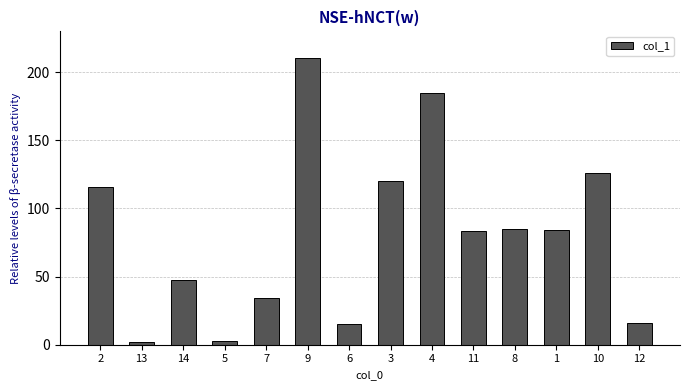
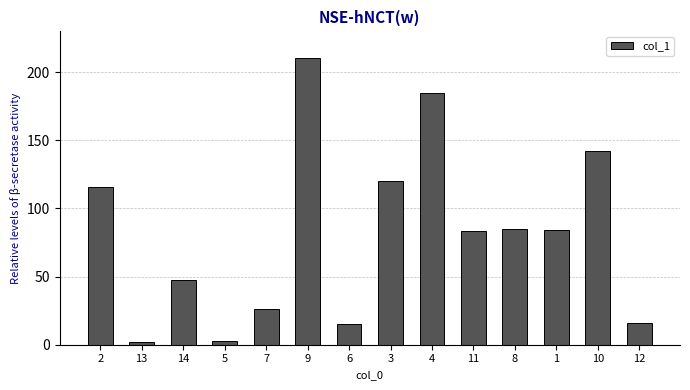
7: 34 -> 26
10: 126 -> 142
